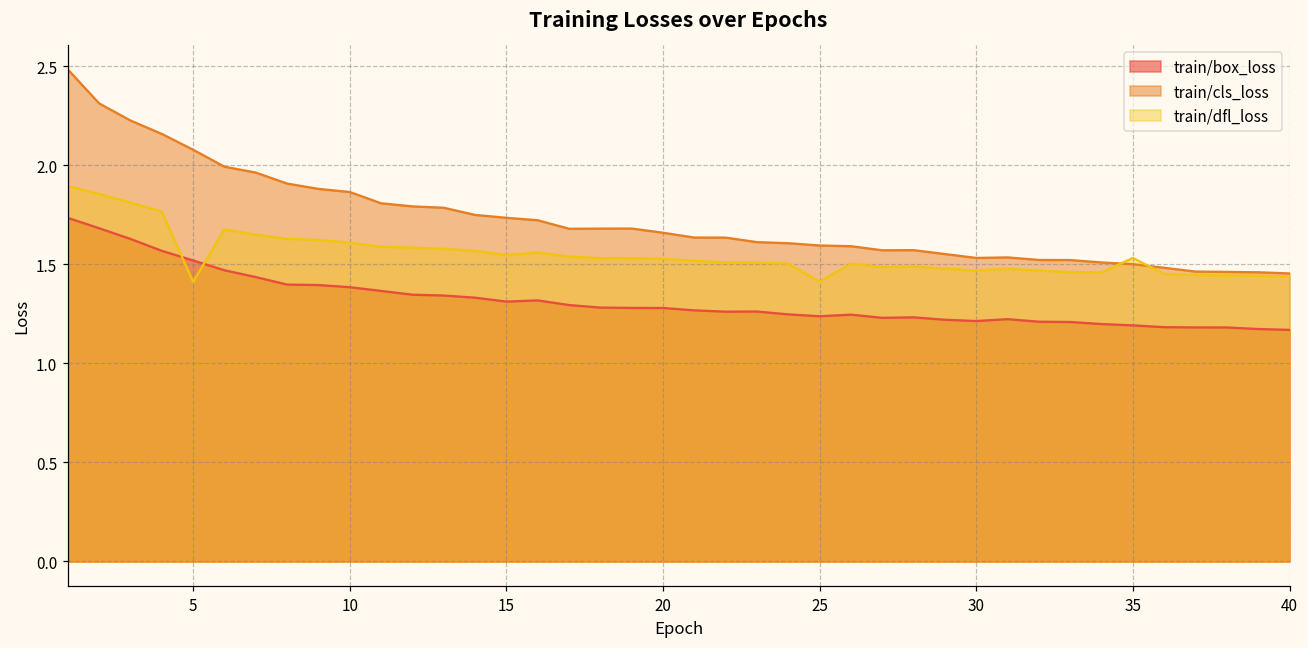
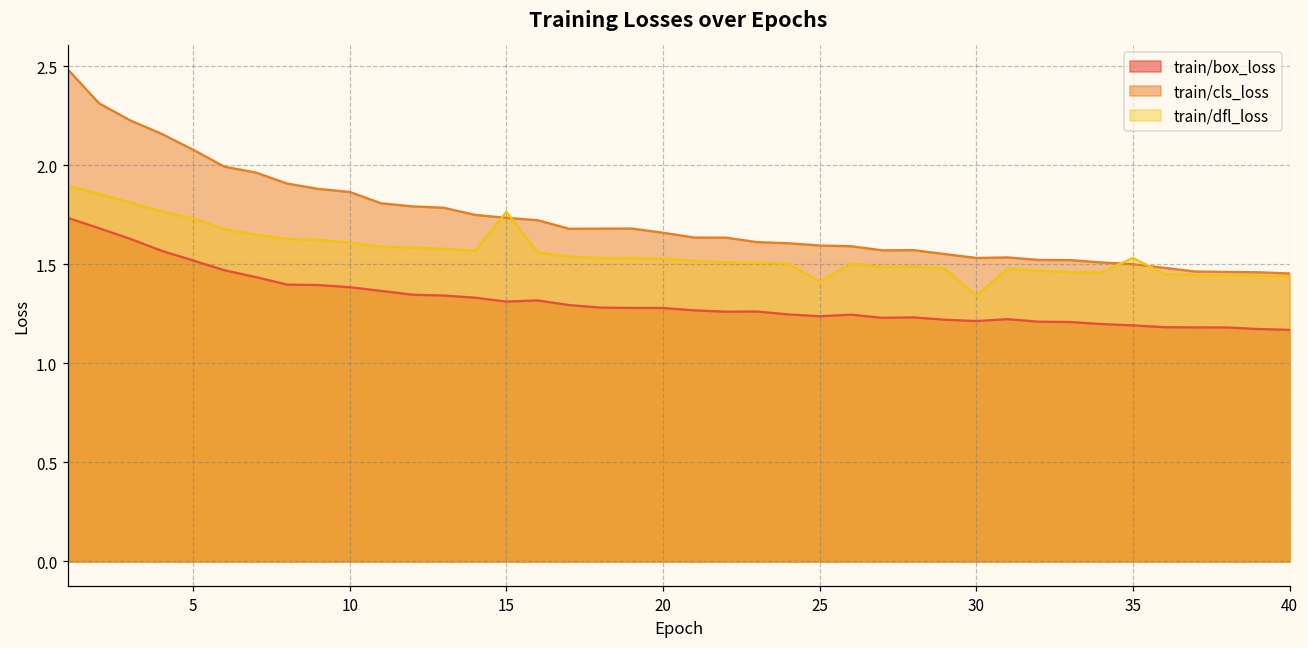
train/dfl_loss, 5: 1.41 -> 1.73
train/dfl_loss, 15: 1.55 -> 1.76
train/dfl_loss, 30: 1.47 -> 1.34
